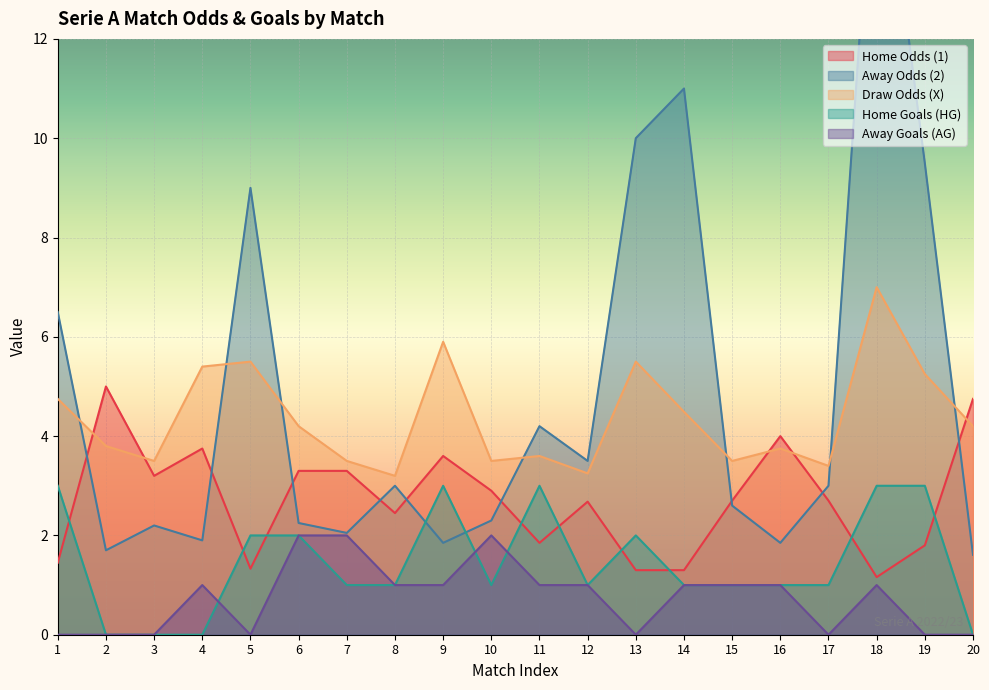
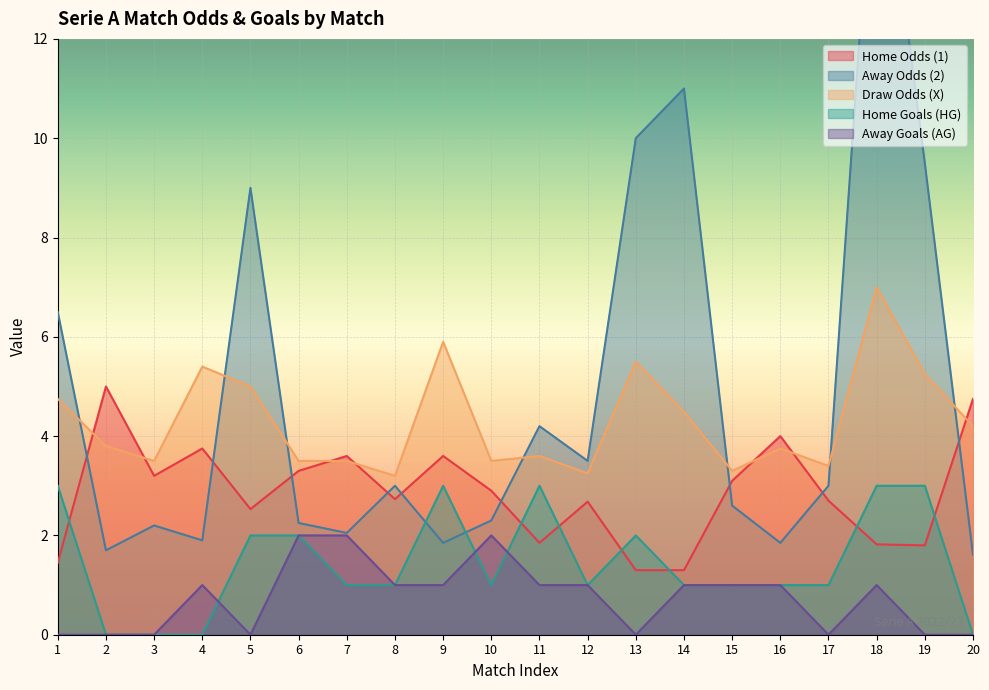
Home Odds (1), 5: 1.3 -> 2.5
Draw Odds (X), 5: 5.5 -> 5.0
Draw Odds (X), 6: 4.2 -> 3.5
Home Odds (1), 7: 3.3 -> 3.6
Home Odds (1), 8: 2.5 -> 2.7
Home Odds (1), 15: 2.7 -> 3.1
Draw Odds (X), 15: 3.5 -> 3.3
Home Odds (1), 18: 1.2 -> 1.8
